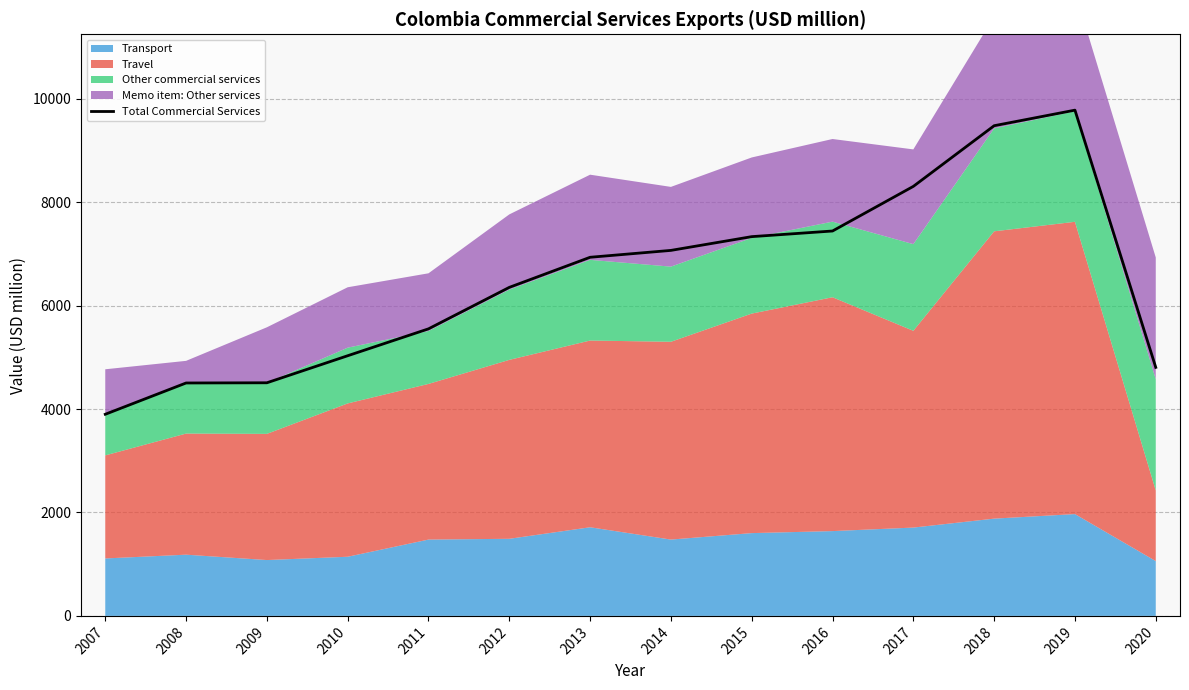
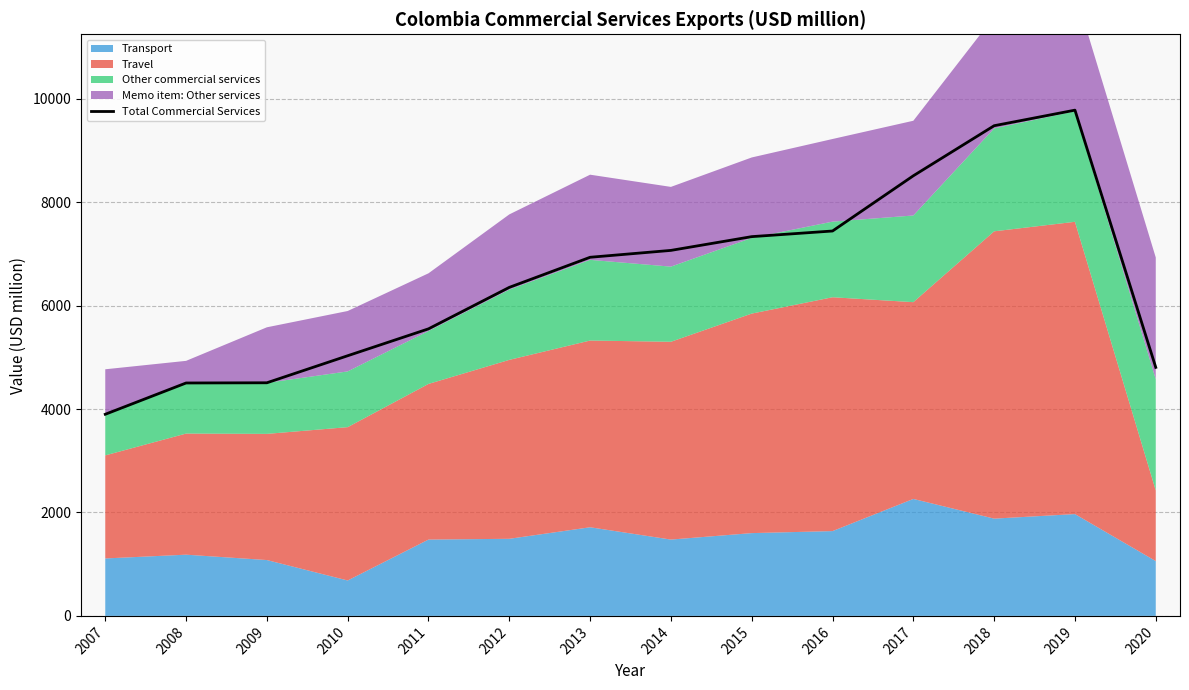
Transport, 2010: 1100 -> 700
Total Commercial Services, 2017: 8300 -> 8500
Transport, 2017: 1700 -> 2300
